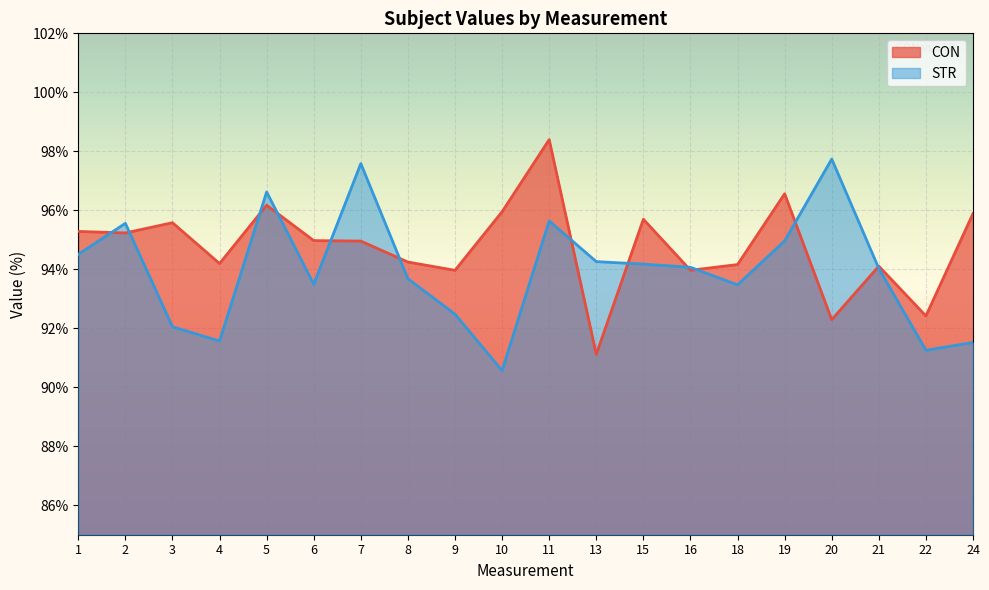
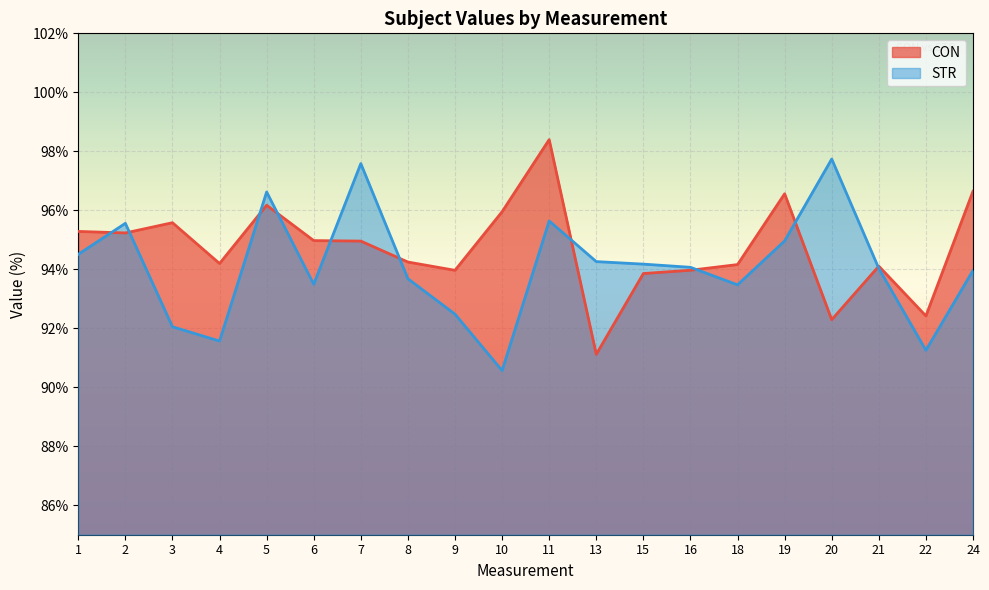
CON, 15: 95.7% -> 93.9%
CON, 24: 95.9% -> 96.6%
STR, 24: 91.5% -> 94.0%
